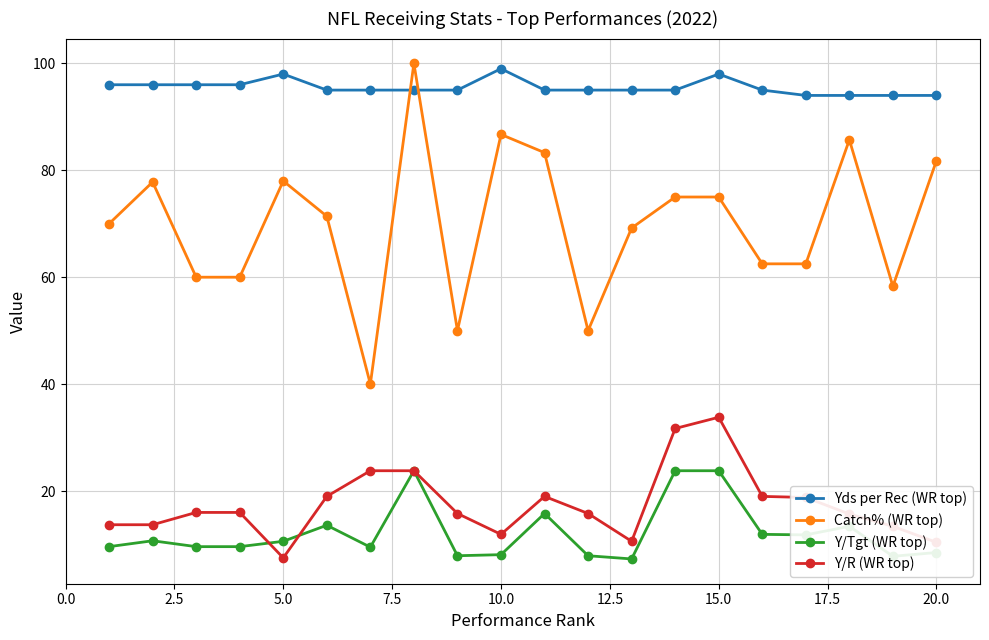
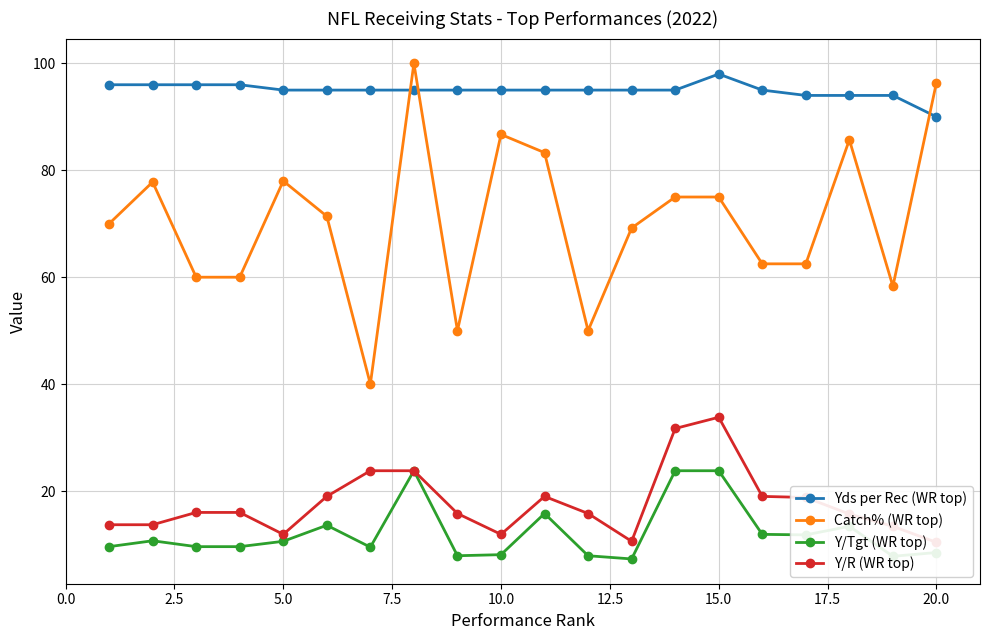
Yds per Rec (WR top), 5.0: 98 -> 95
Y/R (WR top), 5.0: 8 -> 12
Yds per Rec (WR top), 10.0: 99 -> 95
Yds per Rec (WR top), 20.0: 94 -> 90
Catch% (WR top), 20.0: 82 -> 96
